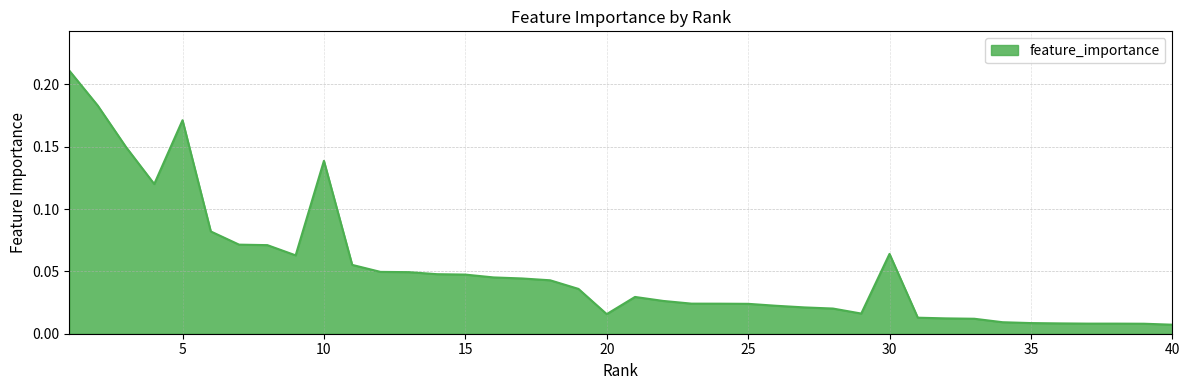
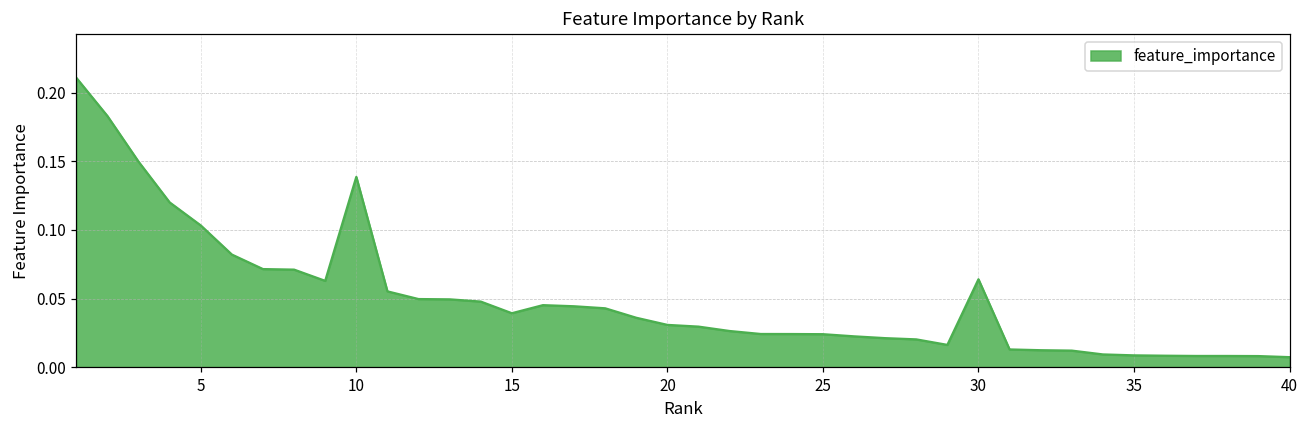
5: 0.171 -> 0.103
15: 0.047 -> 0.039
20: 0.016 -> 0.031
